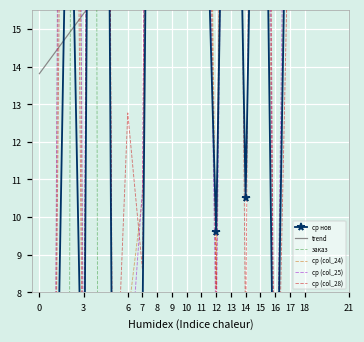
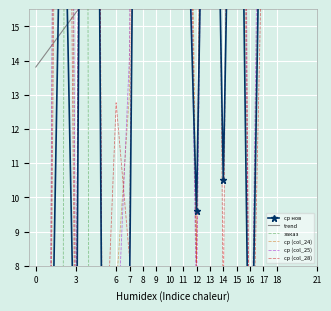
ср (col_24), 7: 10.5 -> 13.1
ср (col_25), 7: 10.8 -> 14.2
ср (col_28), 7: 8.6 -> 8.2
